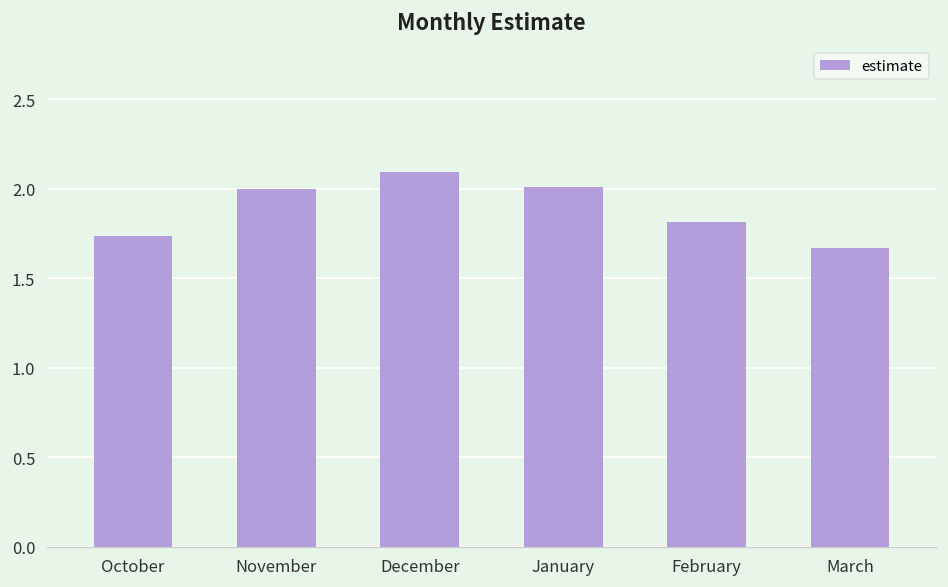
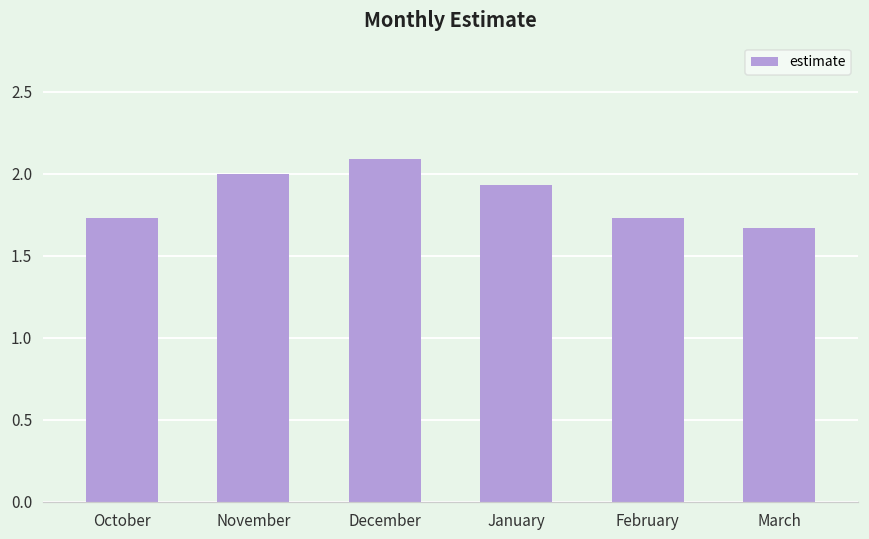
January: 2.01 -> 1.93
February: 1.81 -> 1.73
